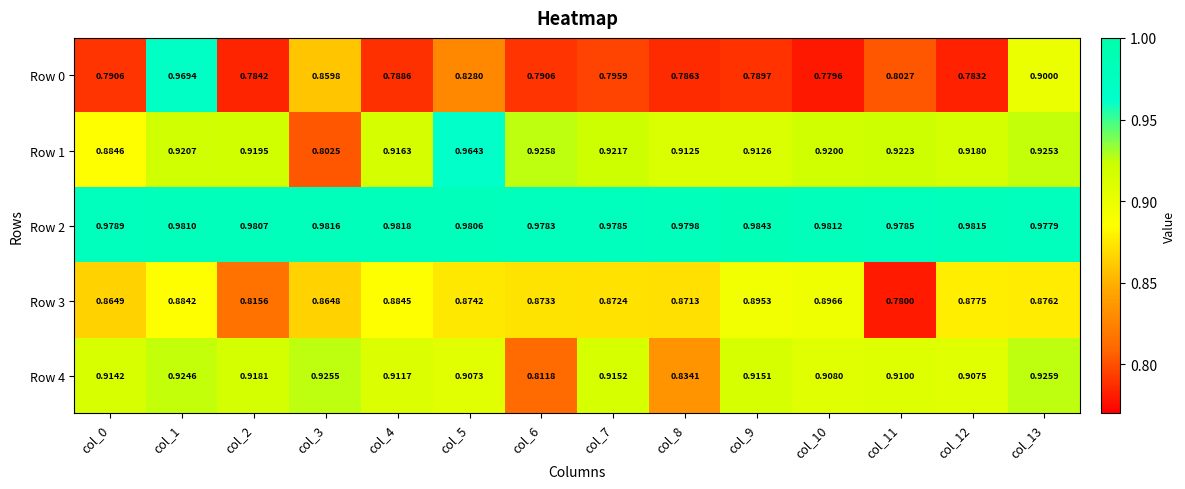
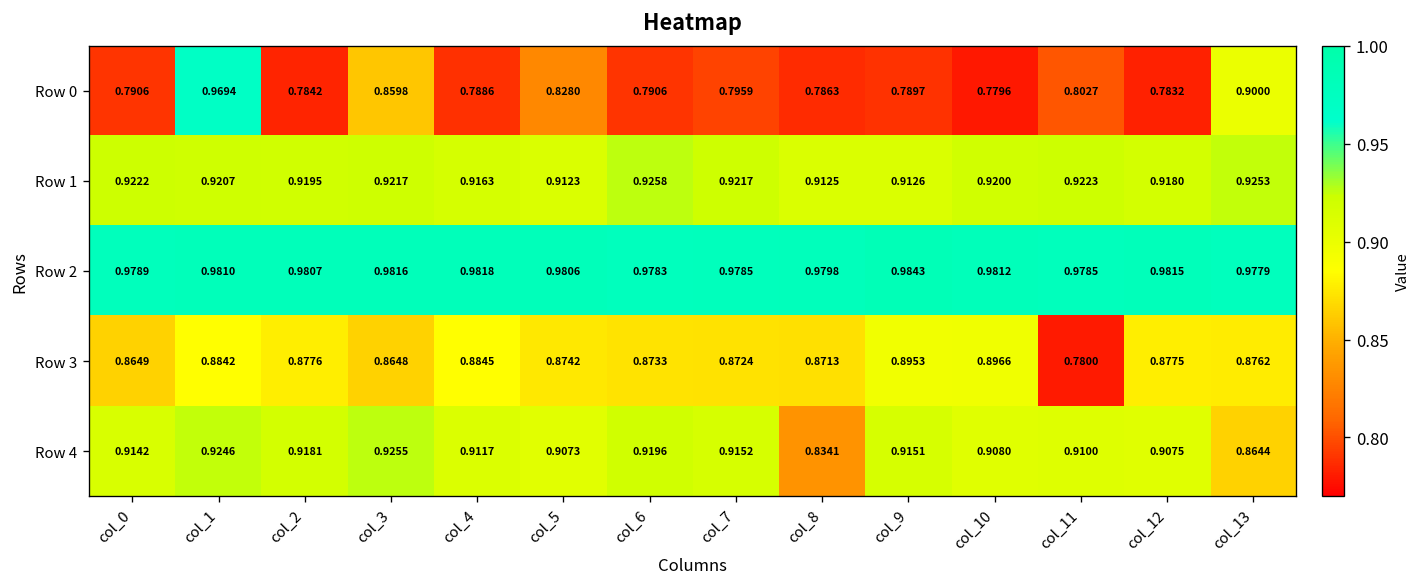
Row 1, col_0: 0.8846 -> 0.9222
Row 1, col_3: 0.8025 -> 0.9217
Row 1, col_5: 0.9643 -> 0.9123
Row 3, col_2: 0.8156 -> 0.8776
Row 4, col_6: 0.8118 -> 0.9196
Row 4, col_13: 0.9259 -> 0.8644
